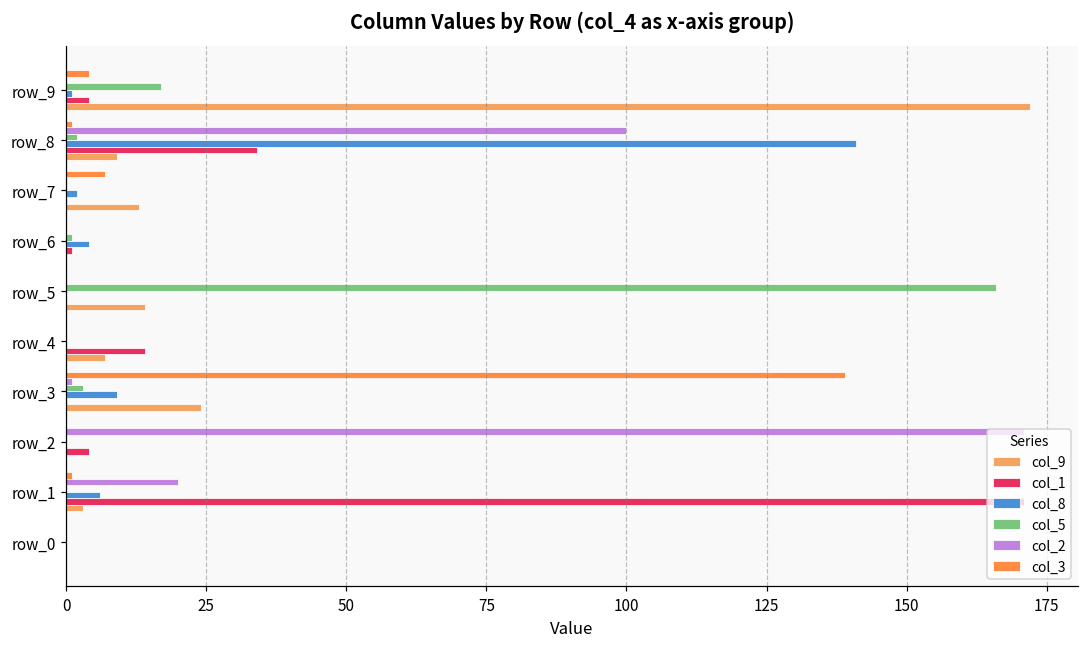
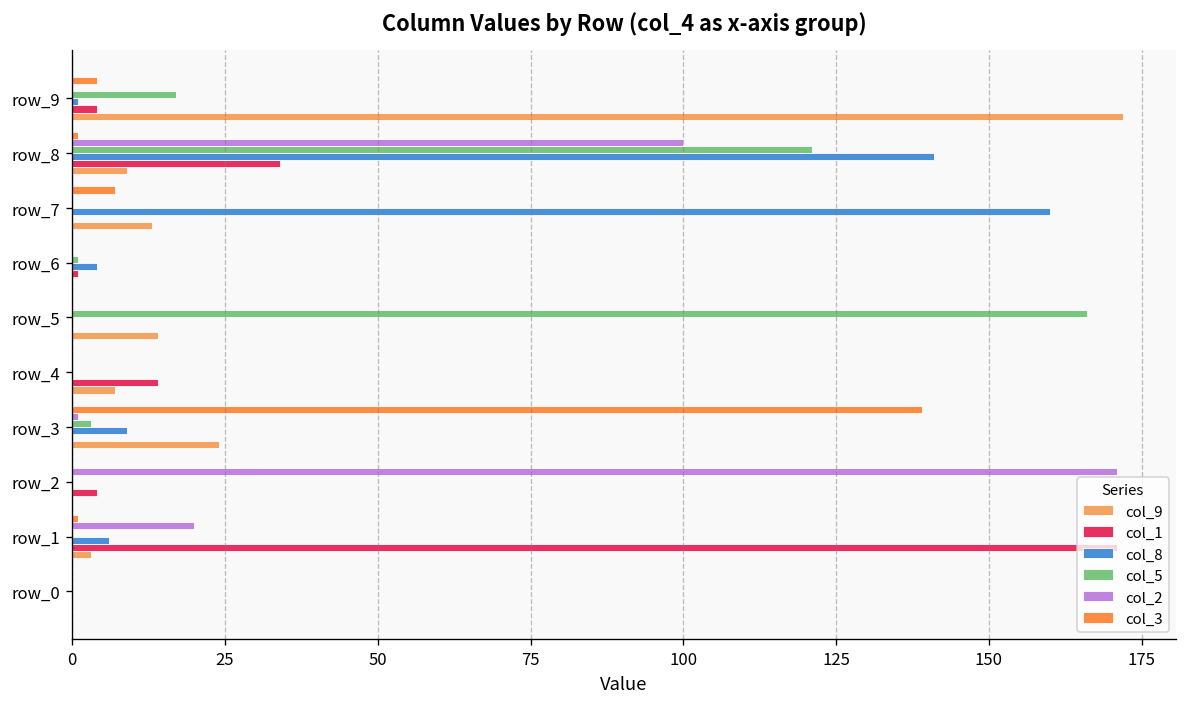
col_5, row_8: 2 -> 121
col_8, row_7: 2 -> 160
